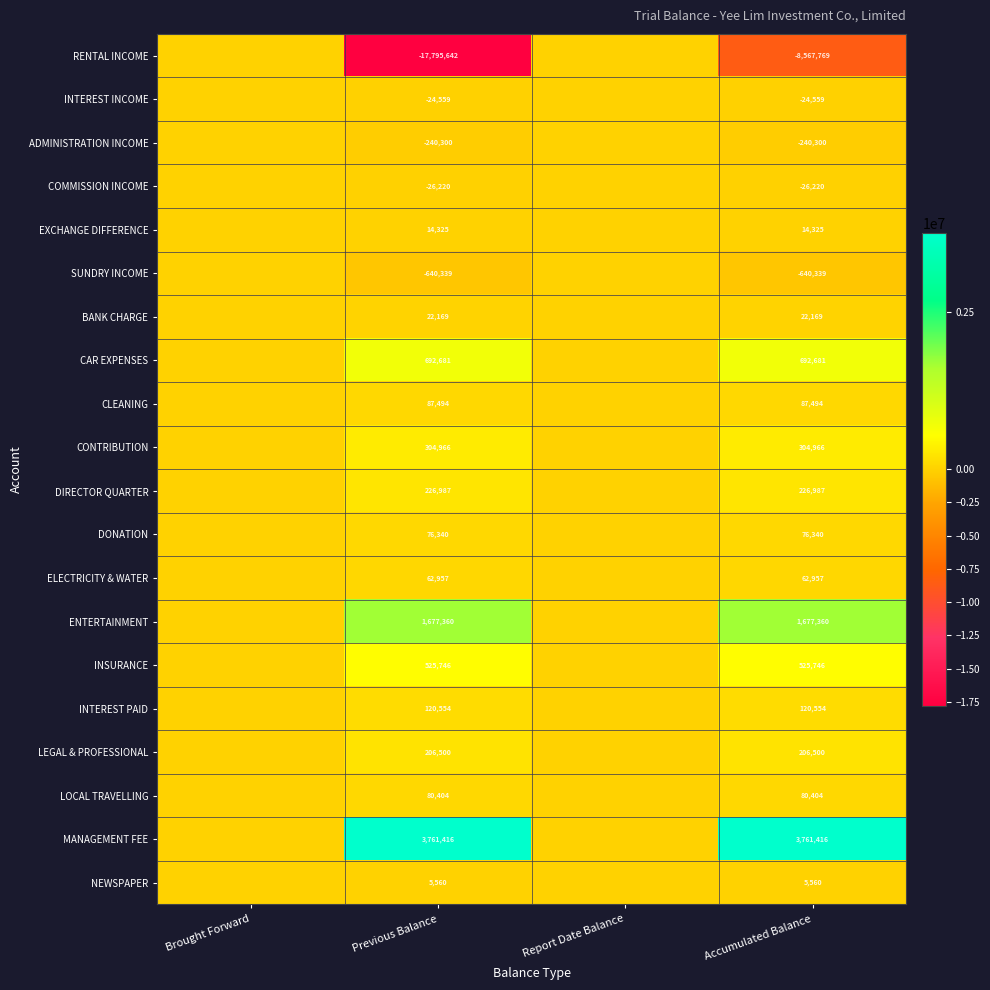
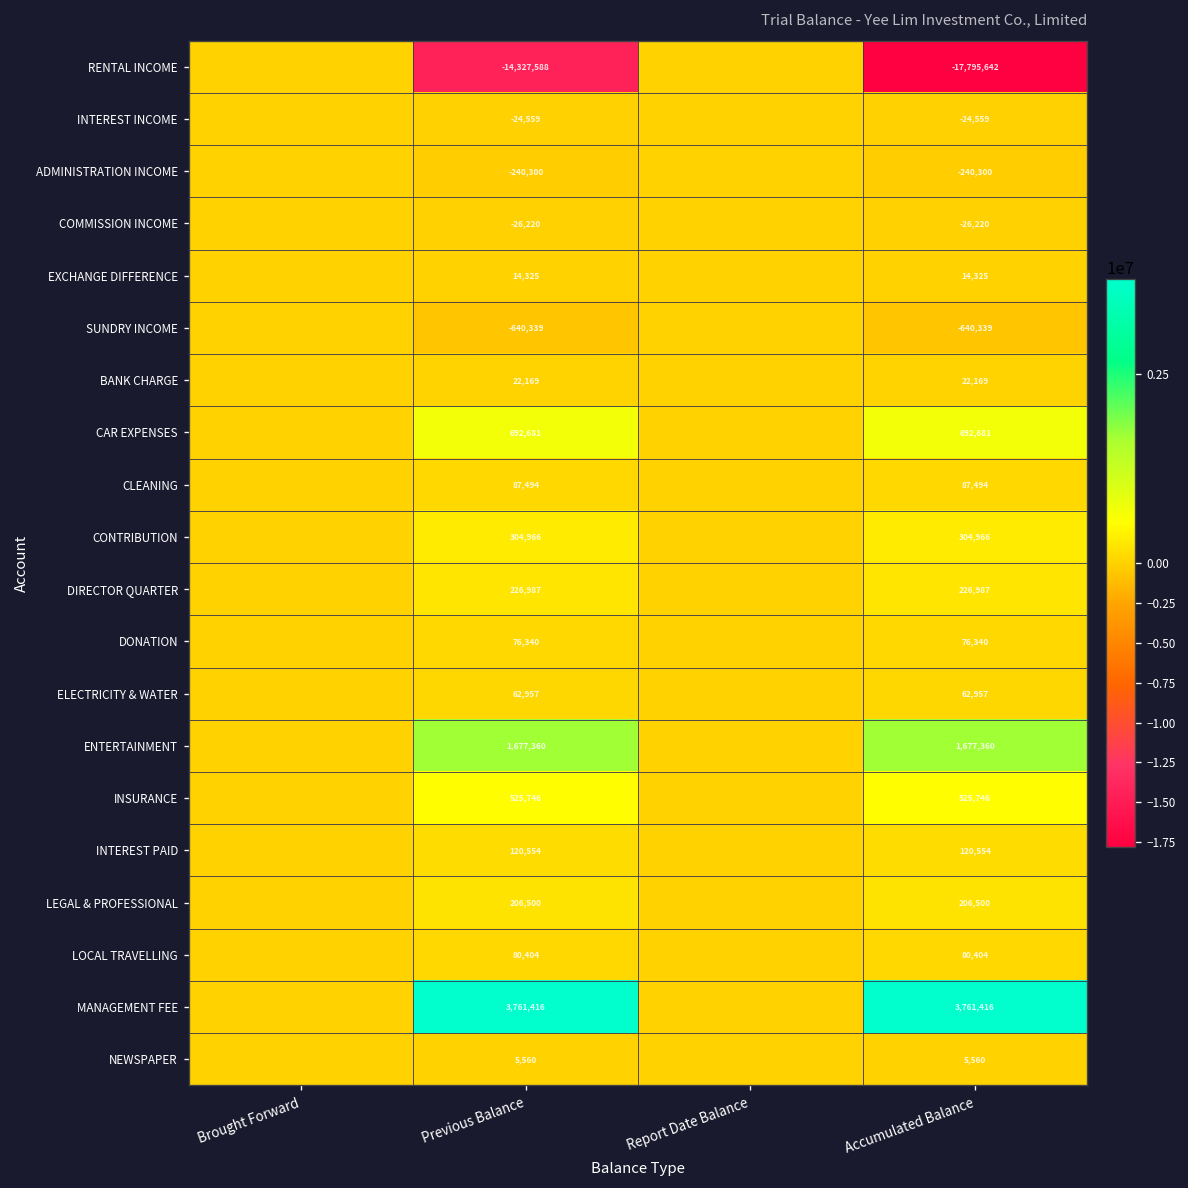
RENTAL INCOME, Previous Balance: -17,795,642 -> -14,327,588
RENTAL INCOME, Accumulated Balance: -8,567,769 -> -17,795,642
